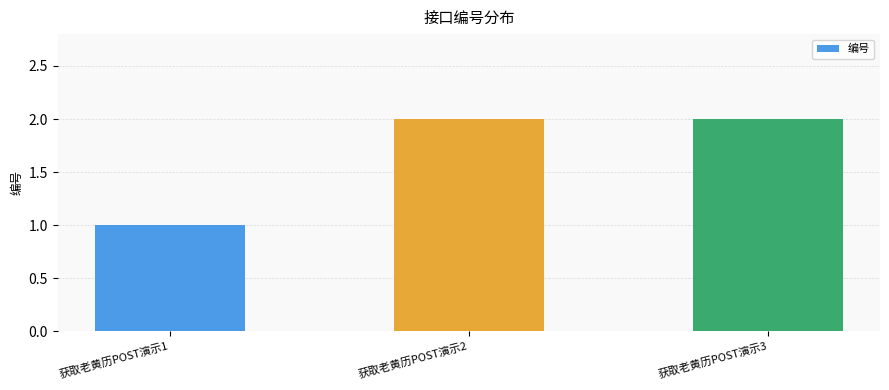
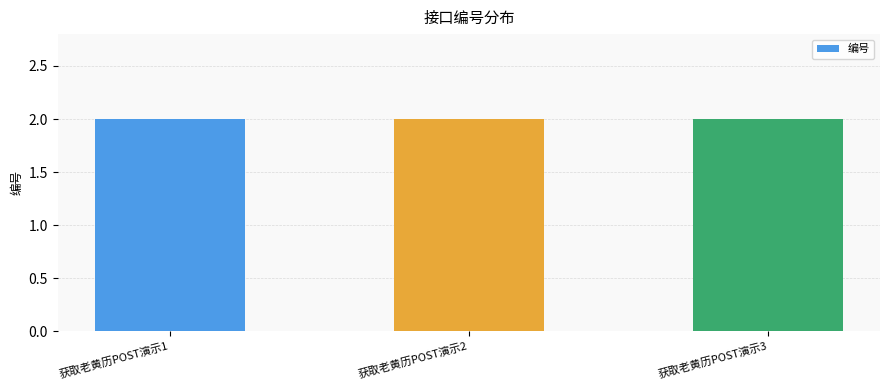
获取老黄历POST演示1: 1 -> 2
